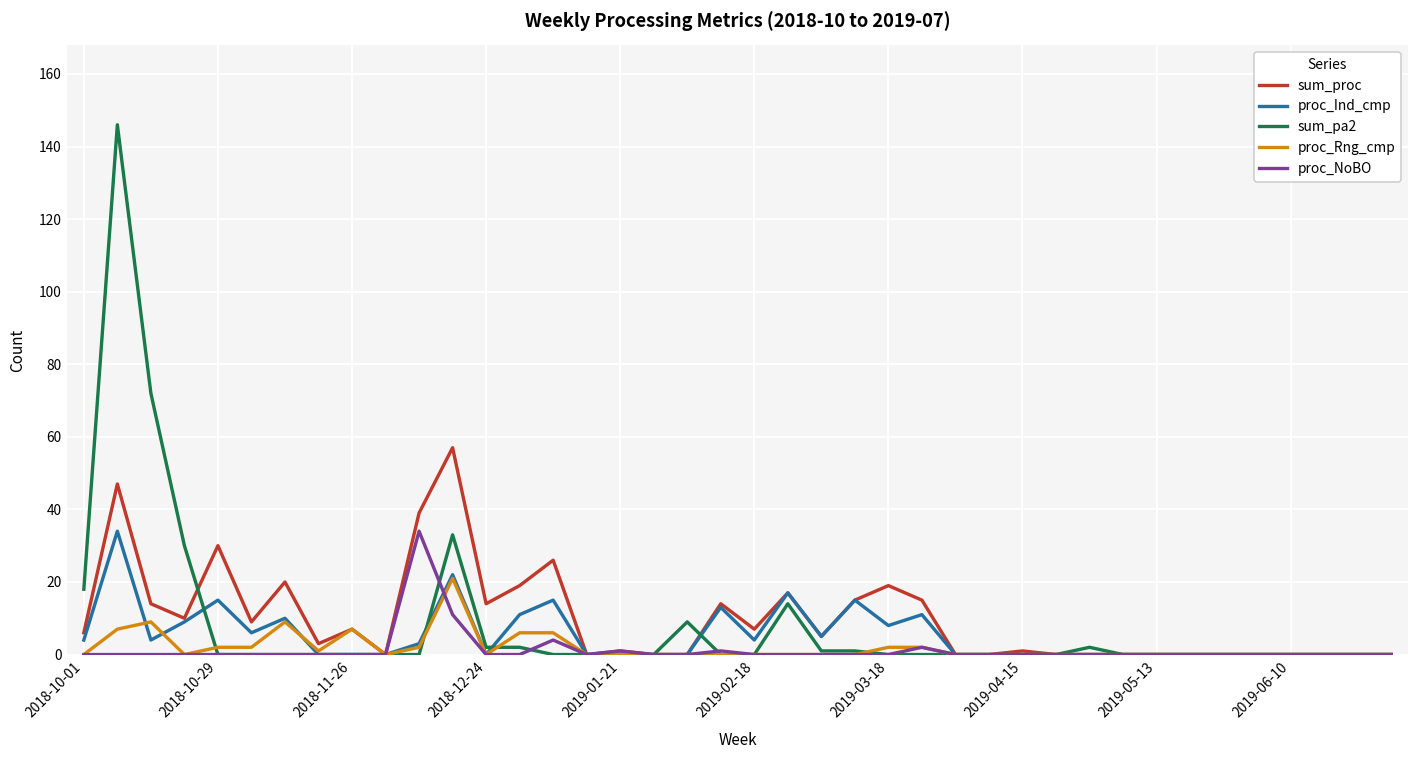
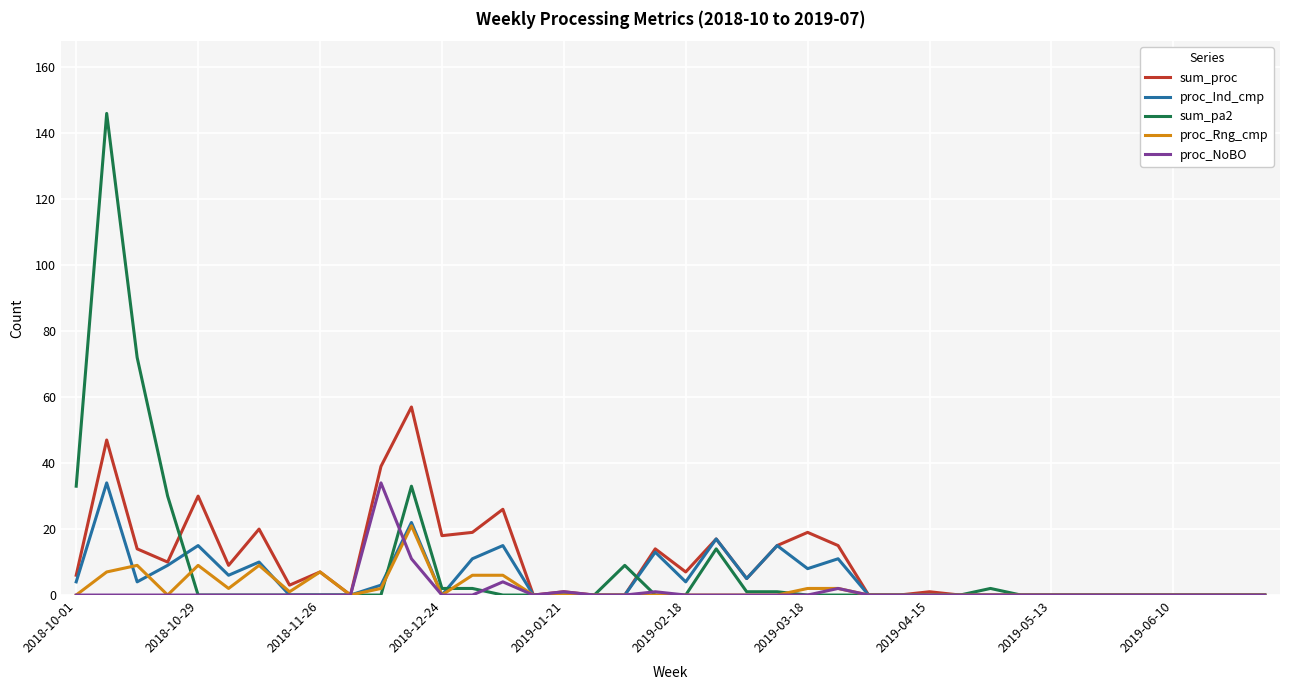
sum_pa2, 2018-10-01: 18 -> 33
proc_Rng_cmp, 2018-10-29: 2 -> 9
sum_proc, 2018-12-24: 14 -> 18
